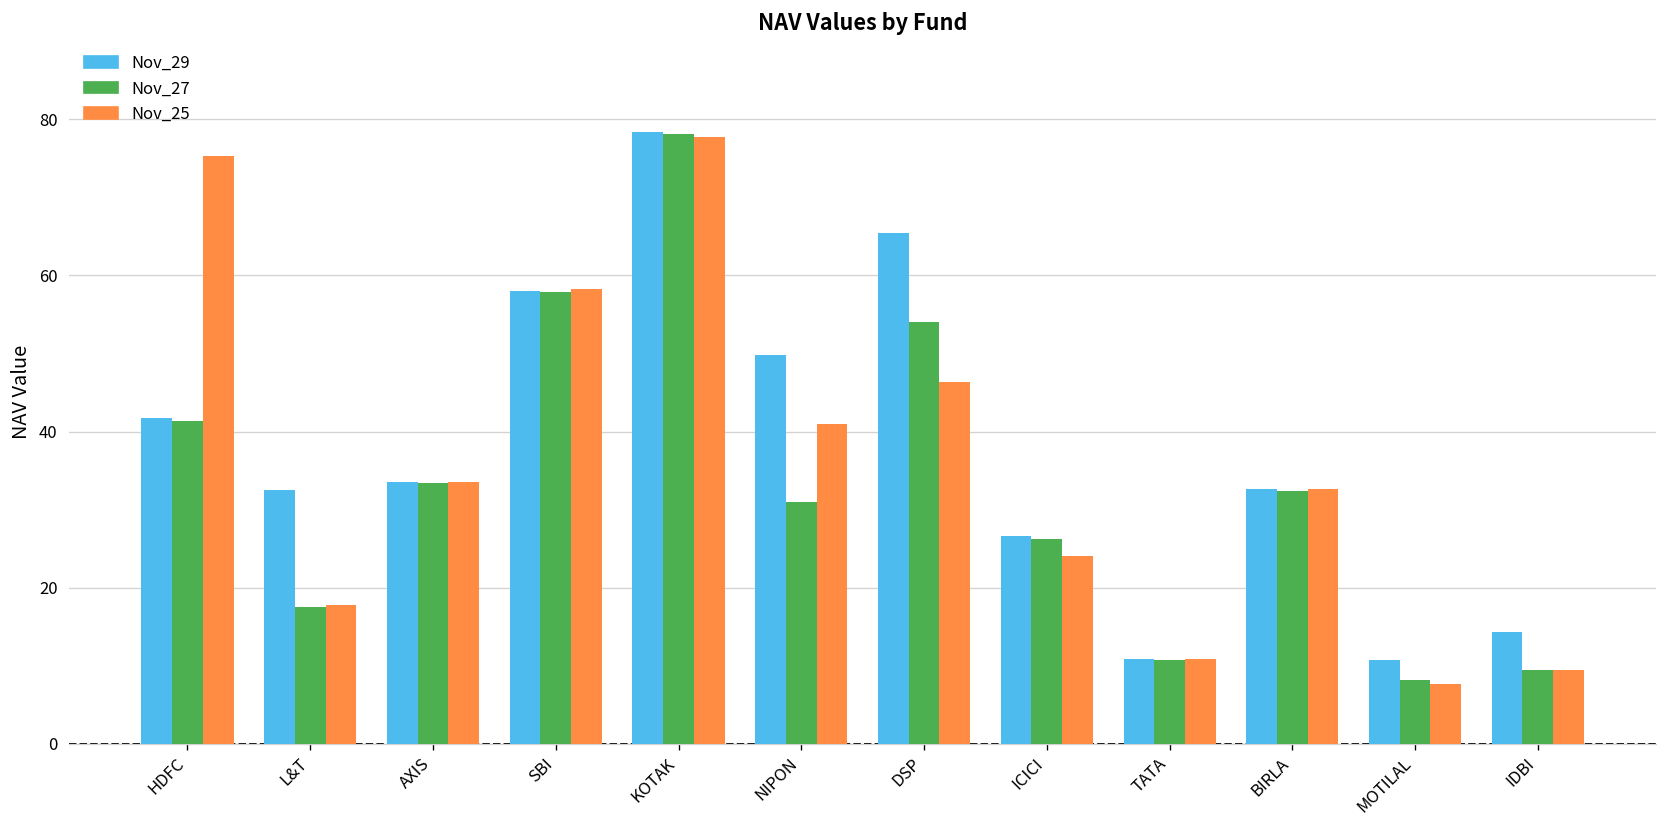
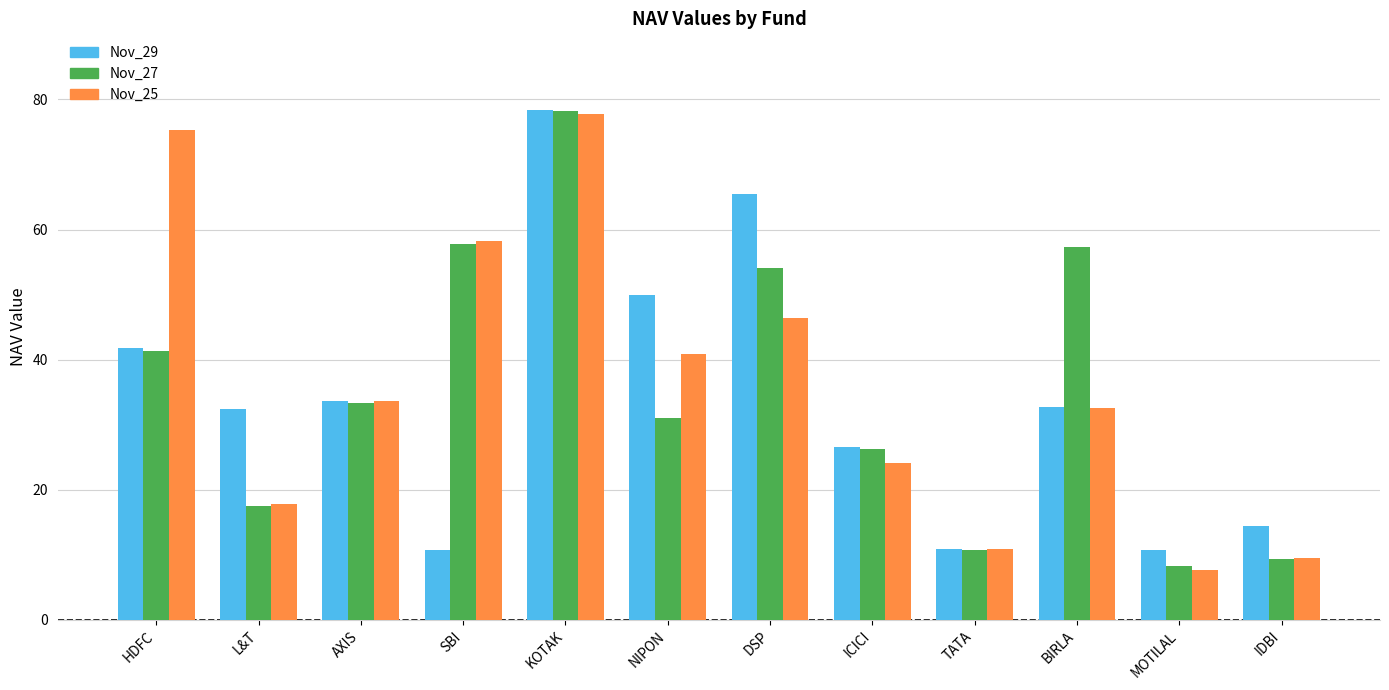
Nov_29, SBI: 58 -> 11
Nov_27, BIRLA: 32 -> 57
